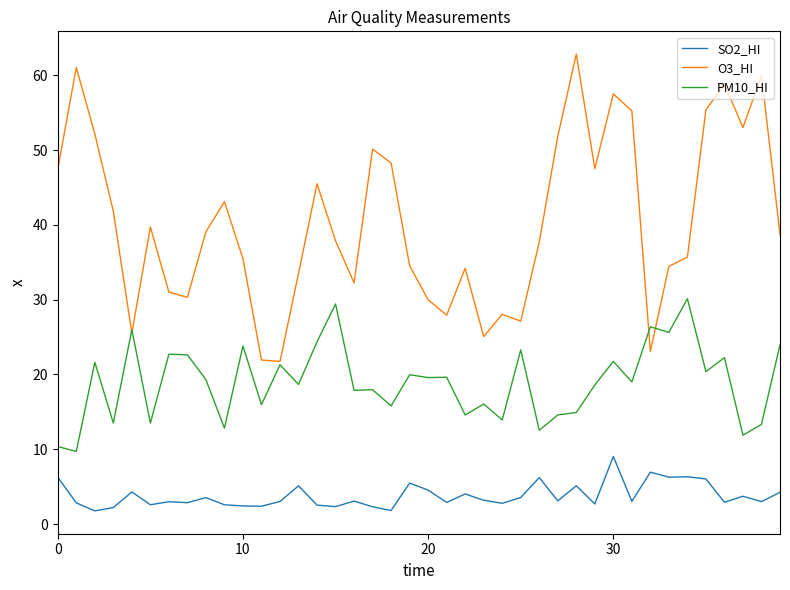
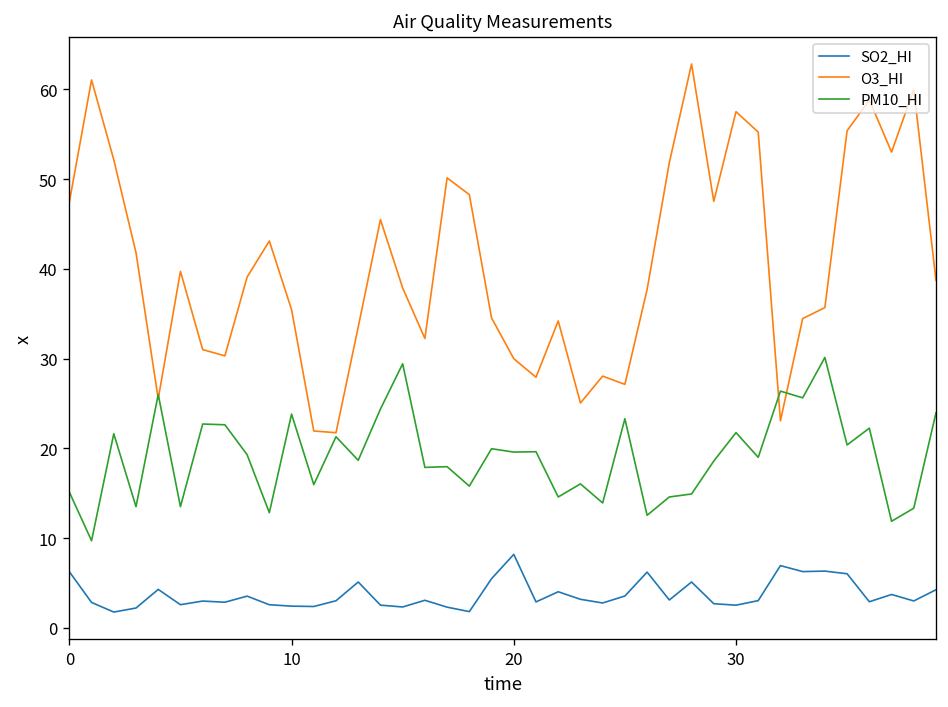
PM10_HI, 0: 10 -> 15
SO2_HI, 20: 5 -> 8
SO2_HI, 30: 9 -> 3
